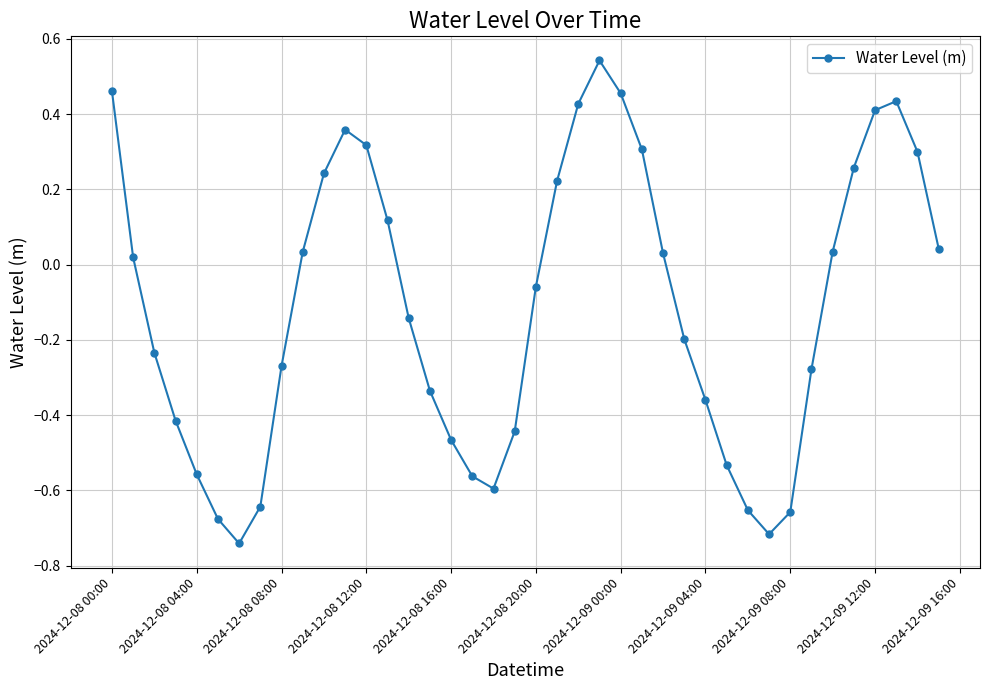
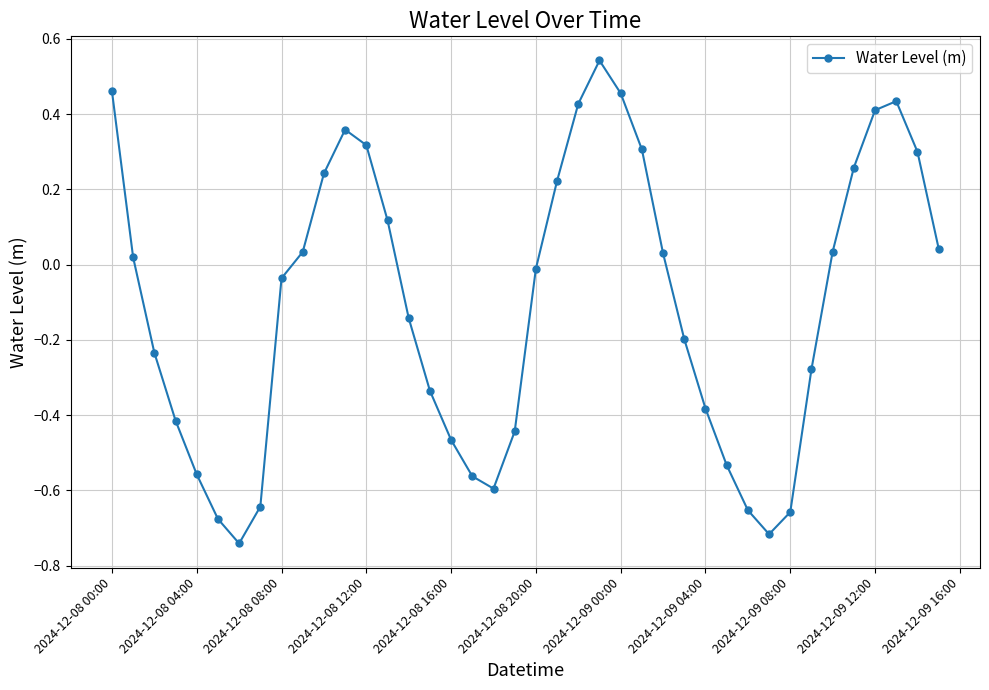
2024-12-08 08:00: -0.27 -> -0.04
2024-12-08 20:00: -0.06 -> -0.01
2024-12-09 04:00: -0.36 -> -0.38
